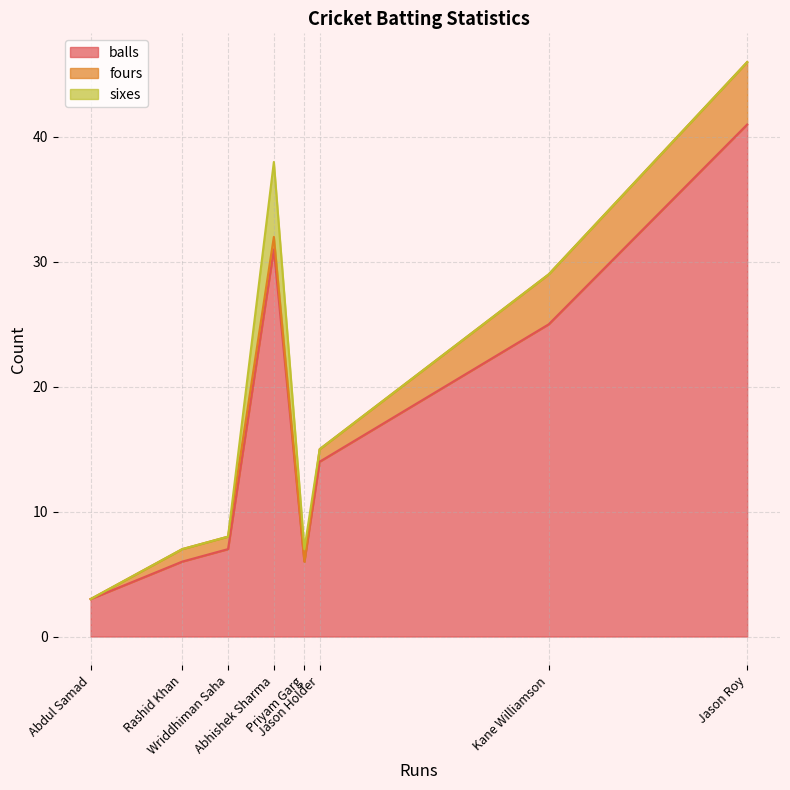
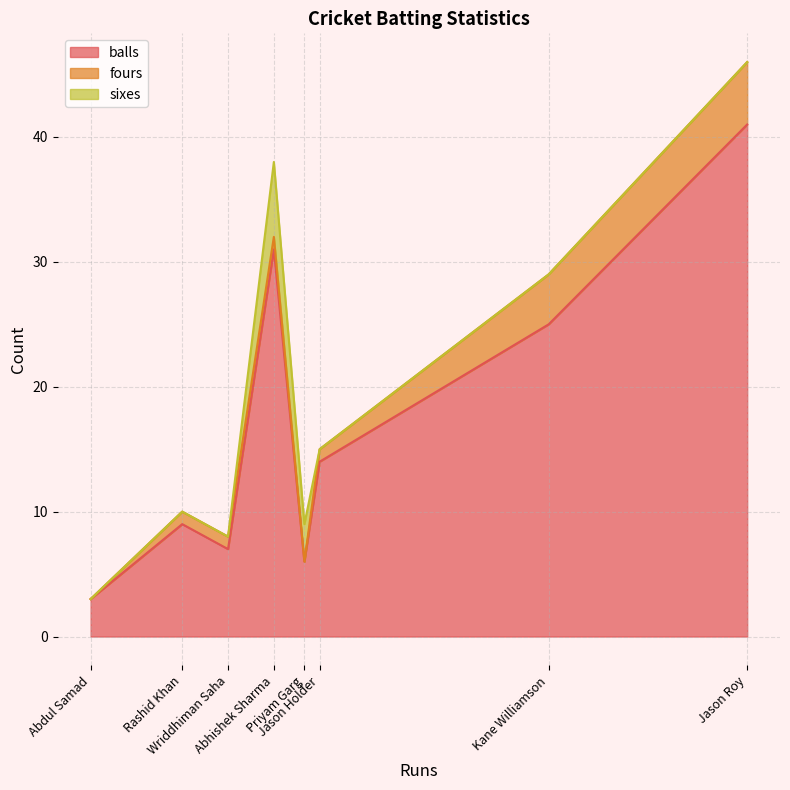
balls, Rashid Khan: 6 -> 9
sixes, Priyam Garg: 1 -> 3
